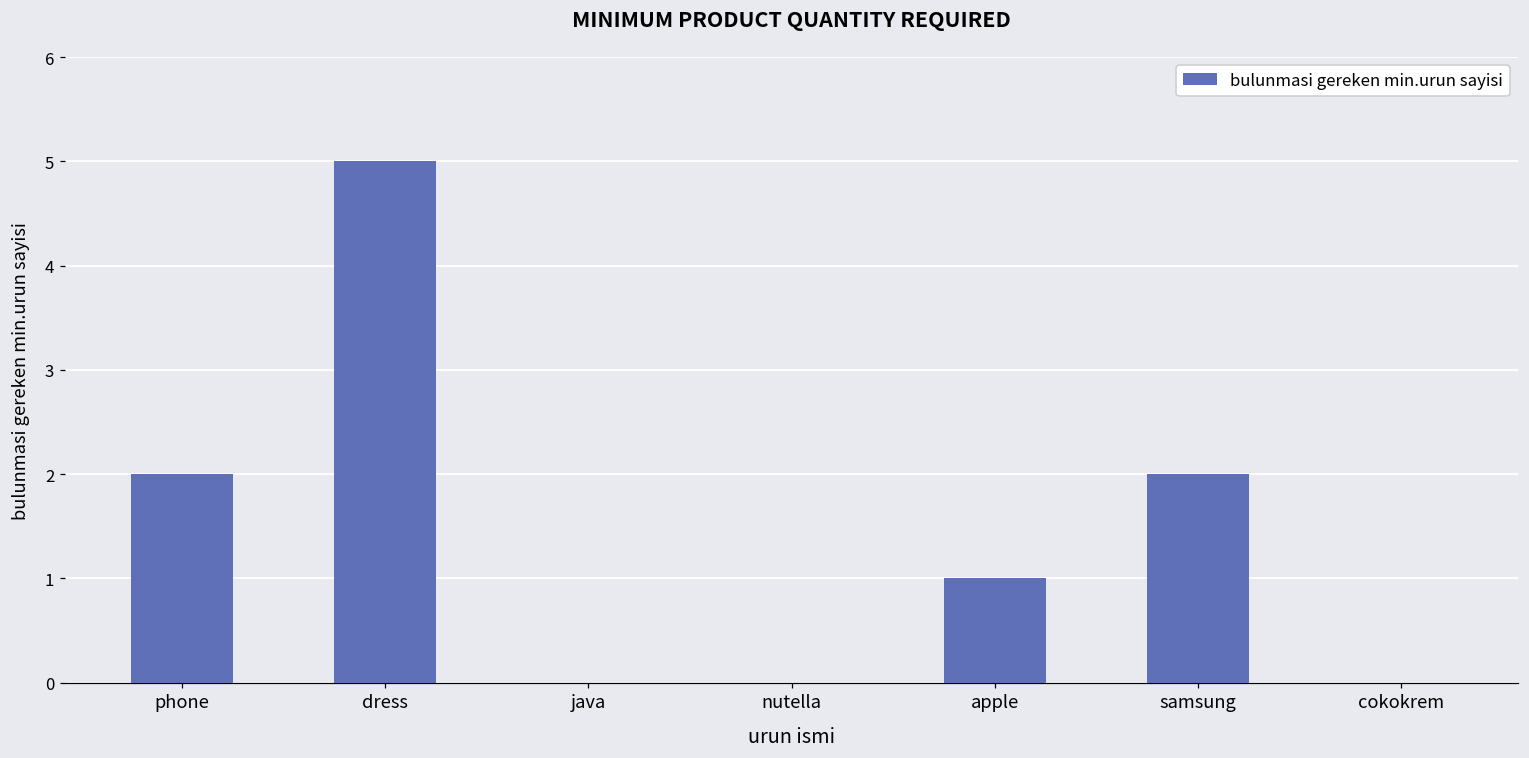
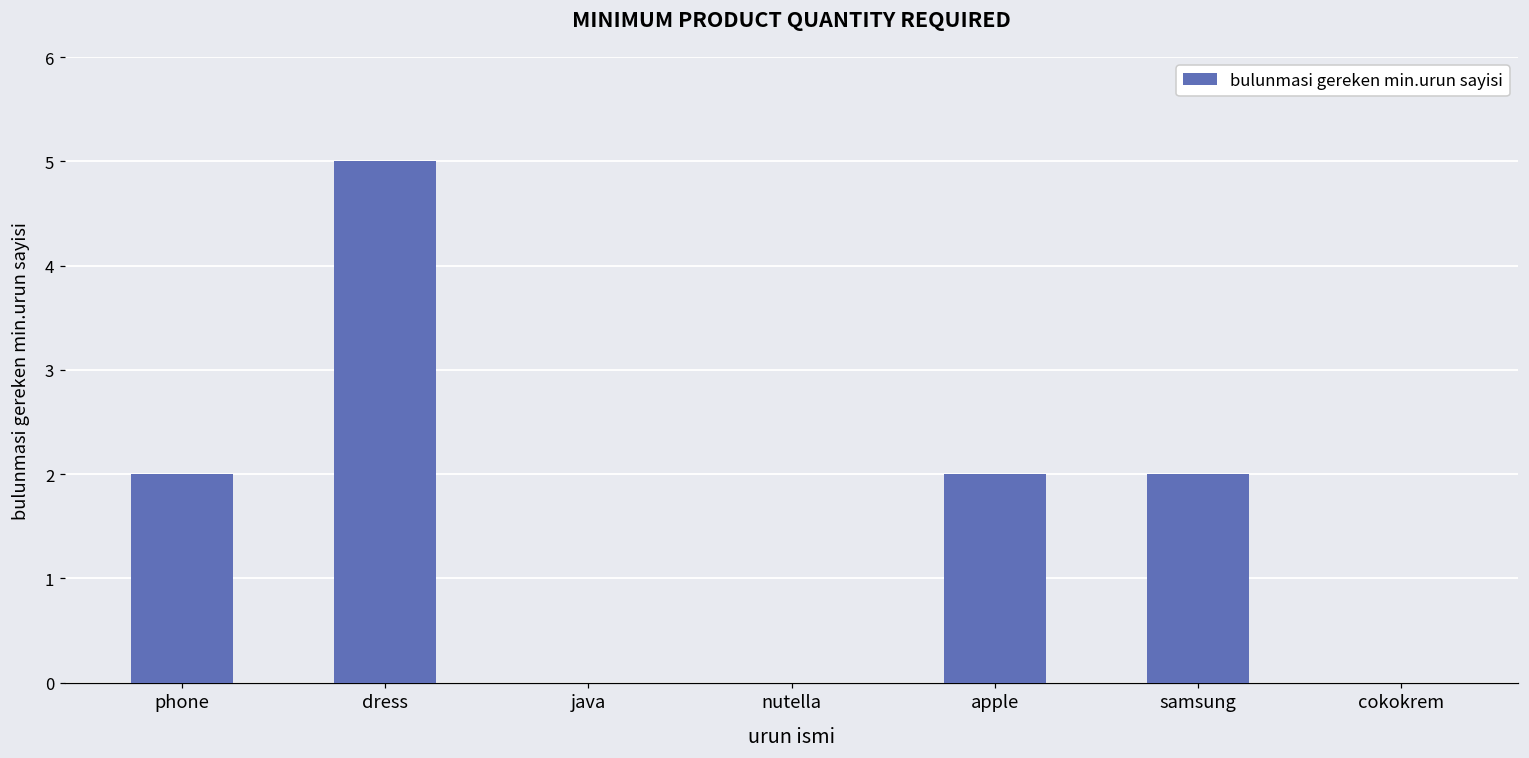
apple: 1 -> 2
